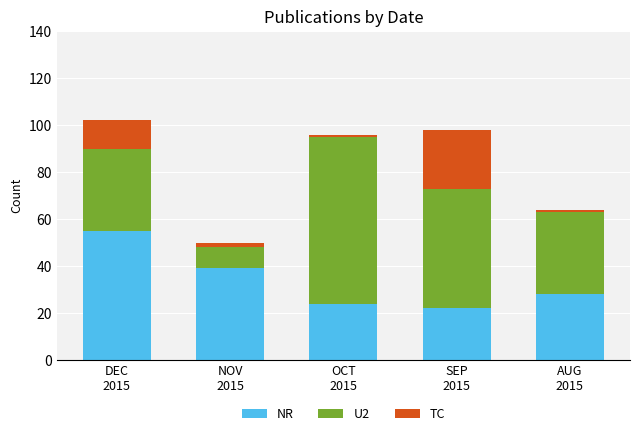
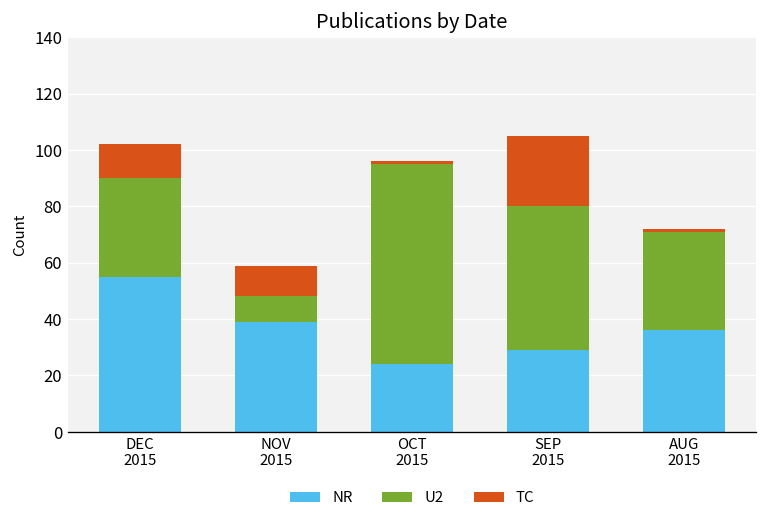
TC, NOV 2015: 2 -> 11
NR, SEP 2015: 22 -> 29
NR, AUG 2015: 28 -> 36
